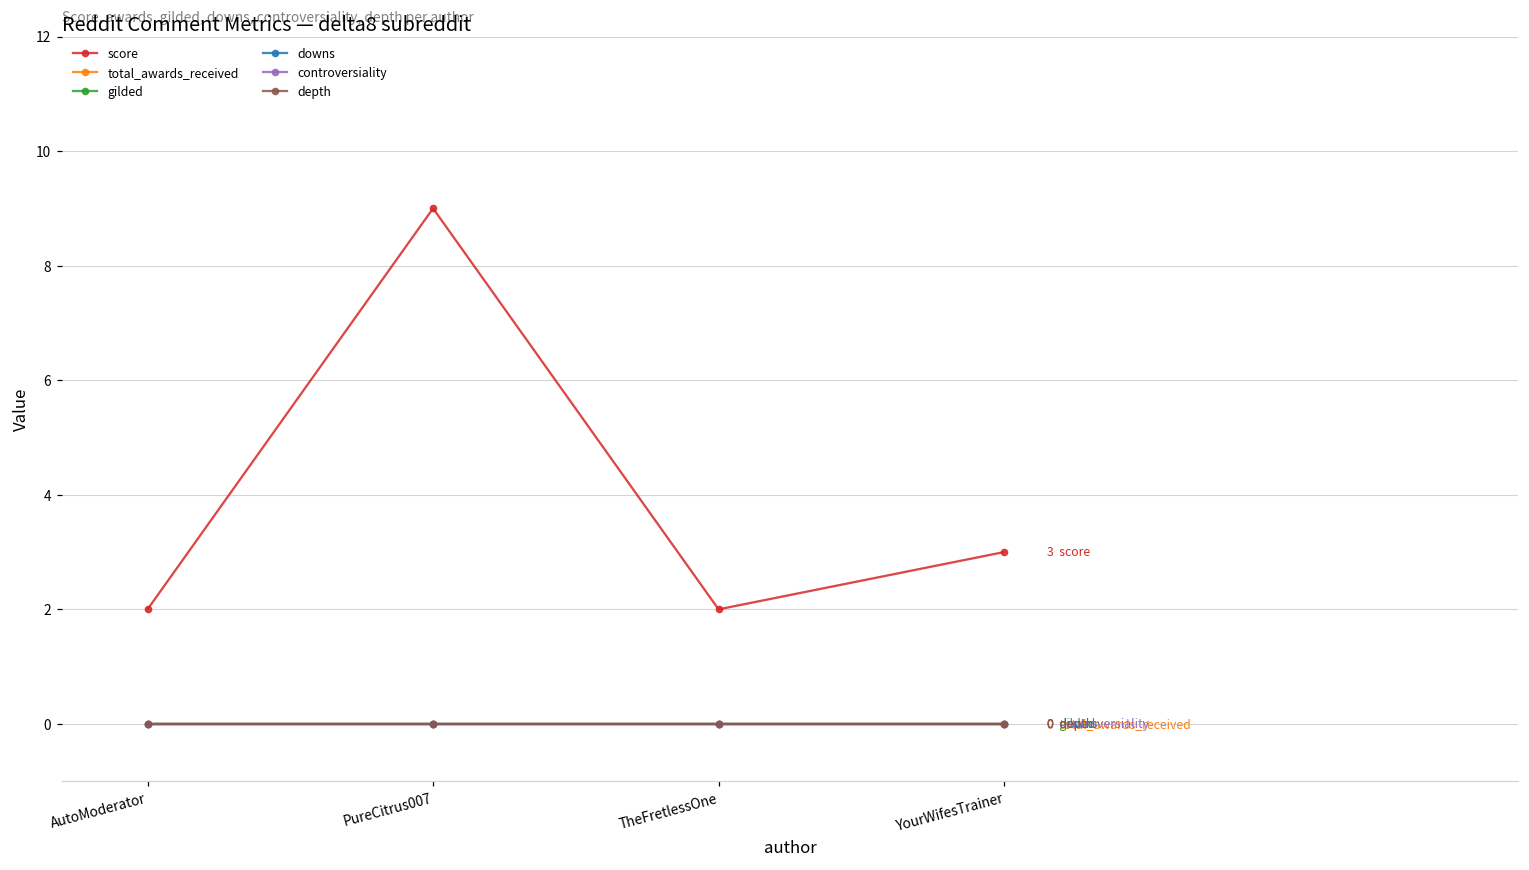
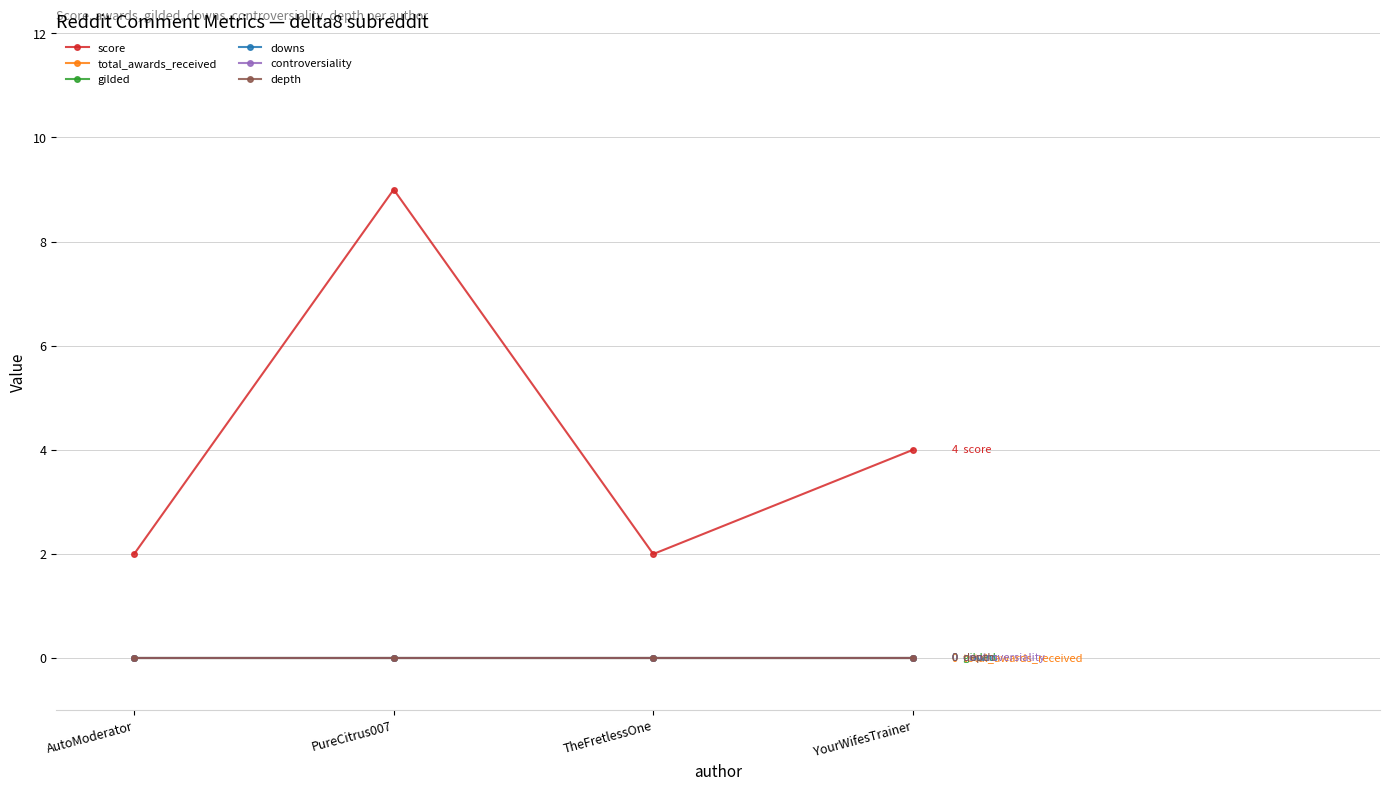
score, YourWifesTrainer: 3 -> 4
